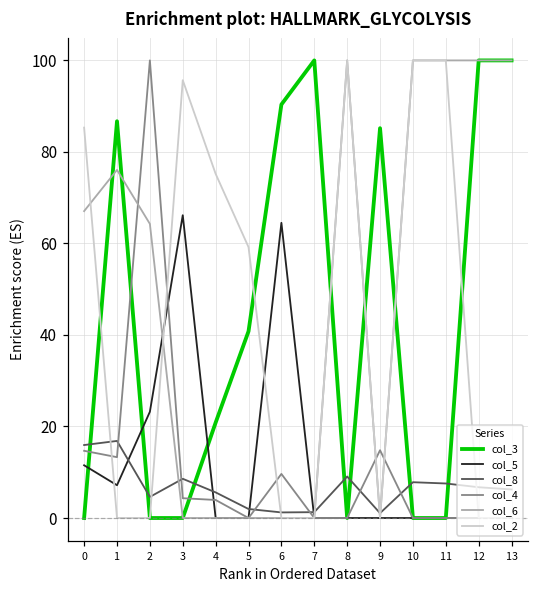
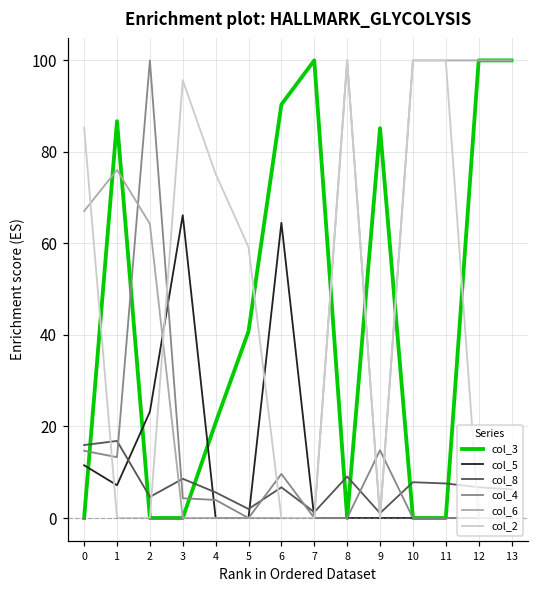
col_8, 6: 1 -> 7
